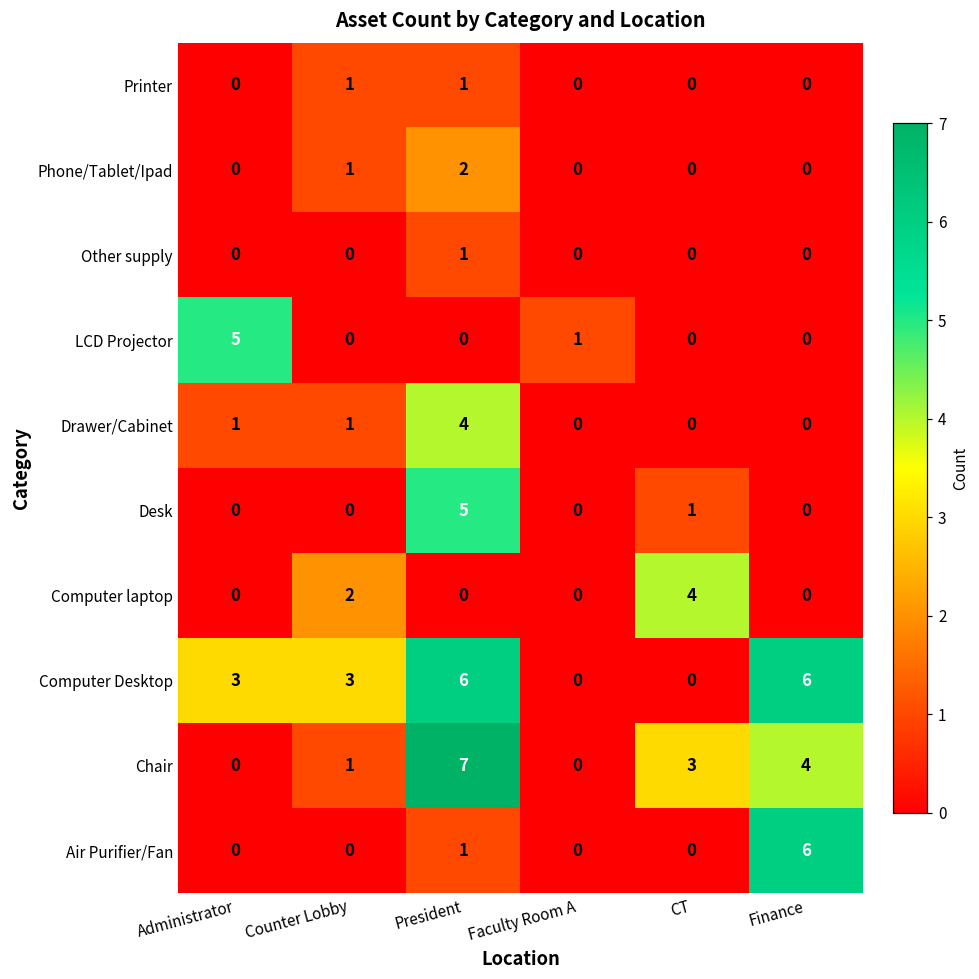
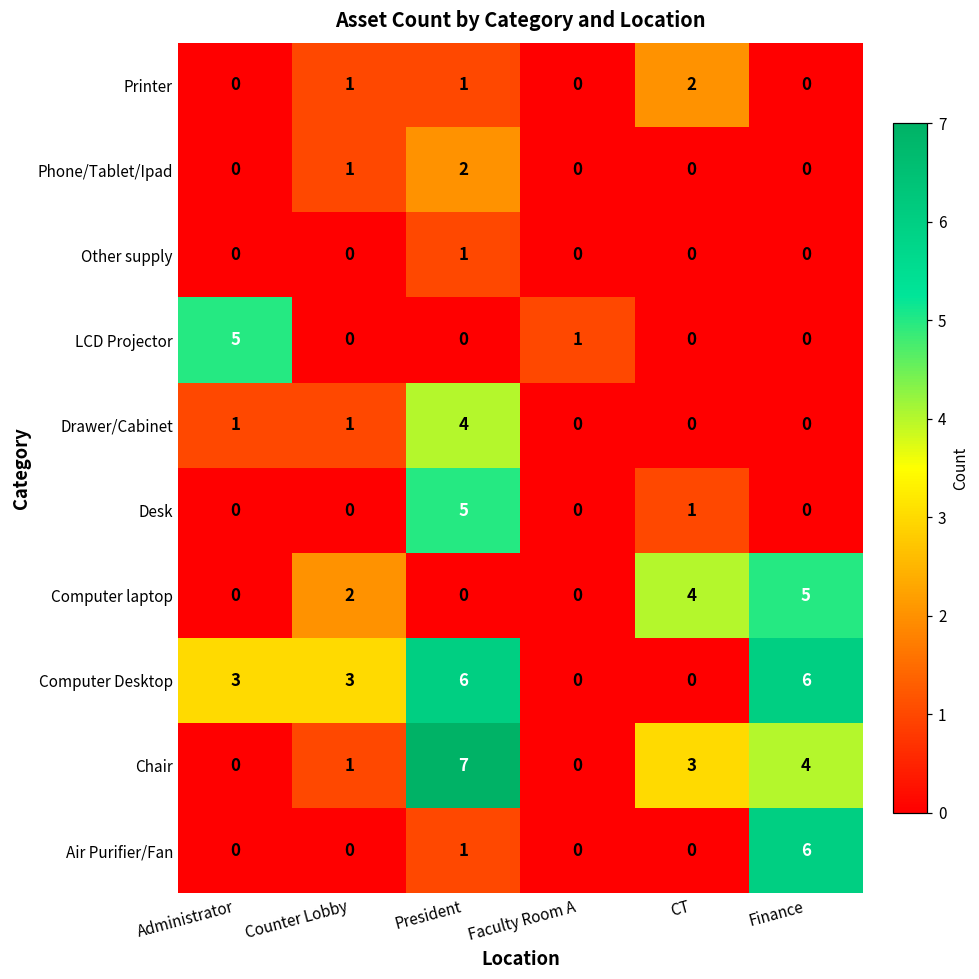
Printer, CT: 0 -> 2
Computer laptop, Finance: 0 -> 5
